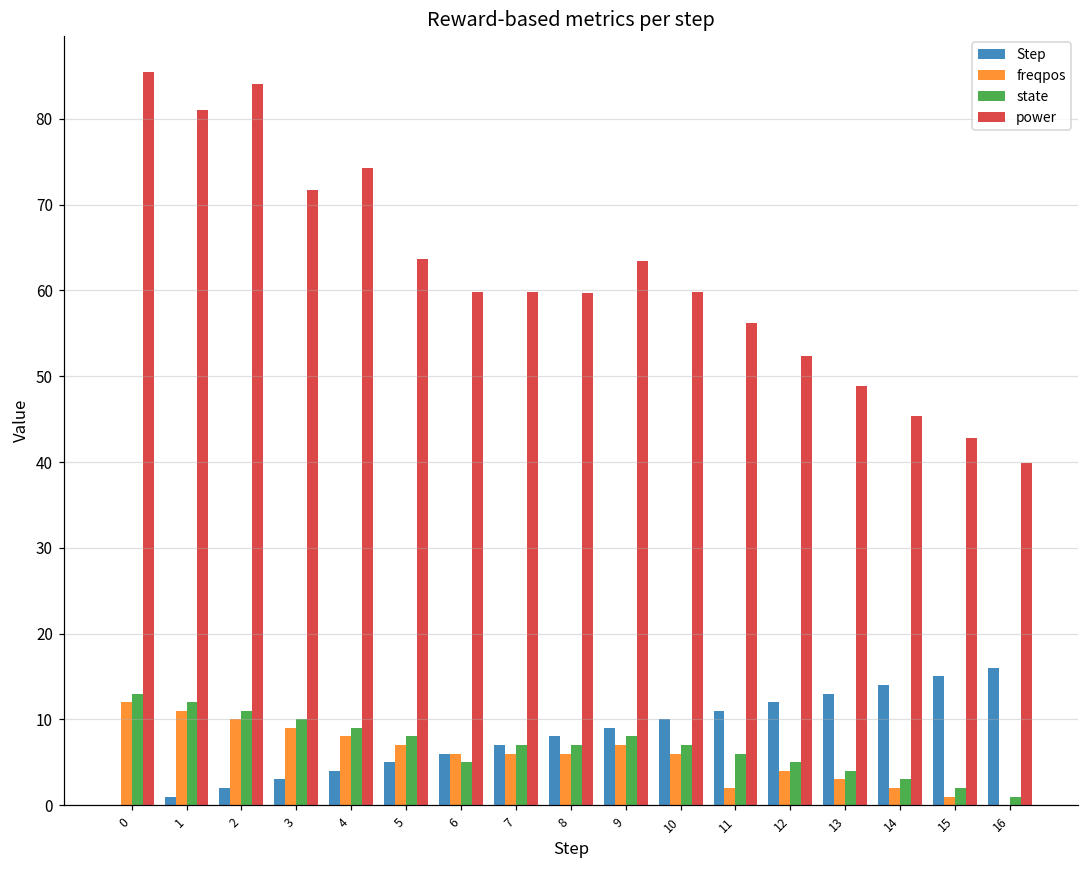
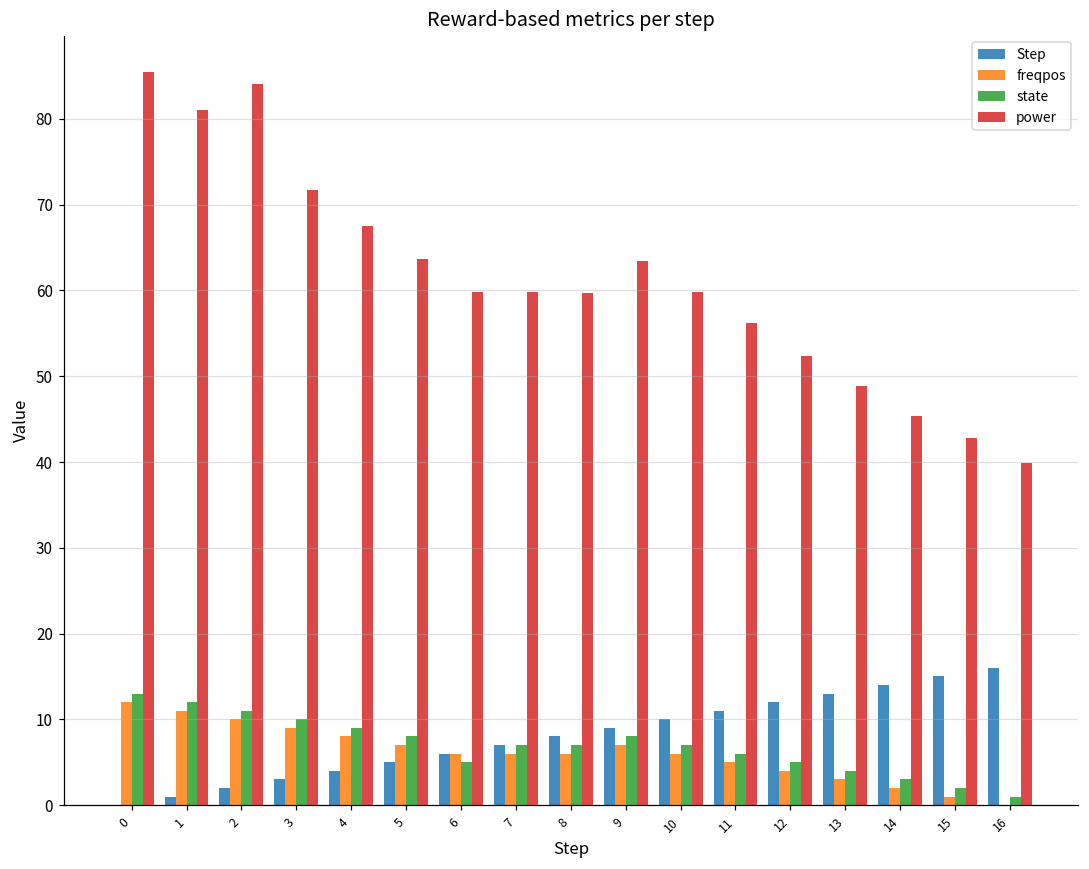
power, 4: 74 -> 68
freqpos, 11: 2 -> 5
